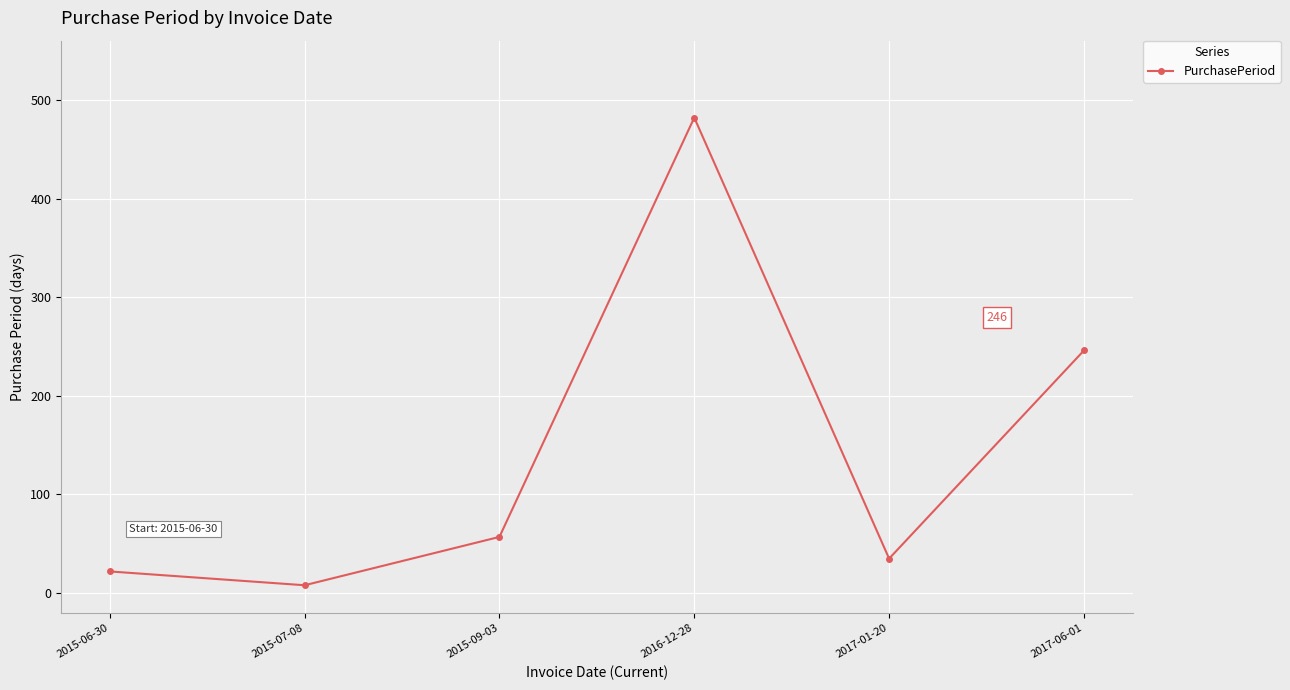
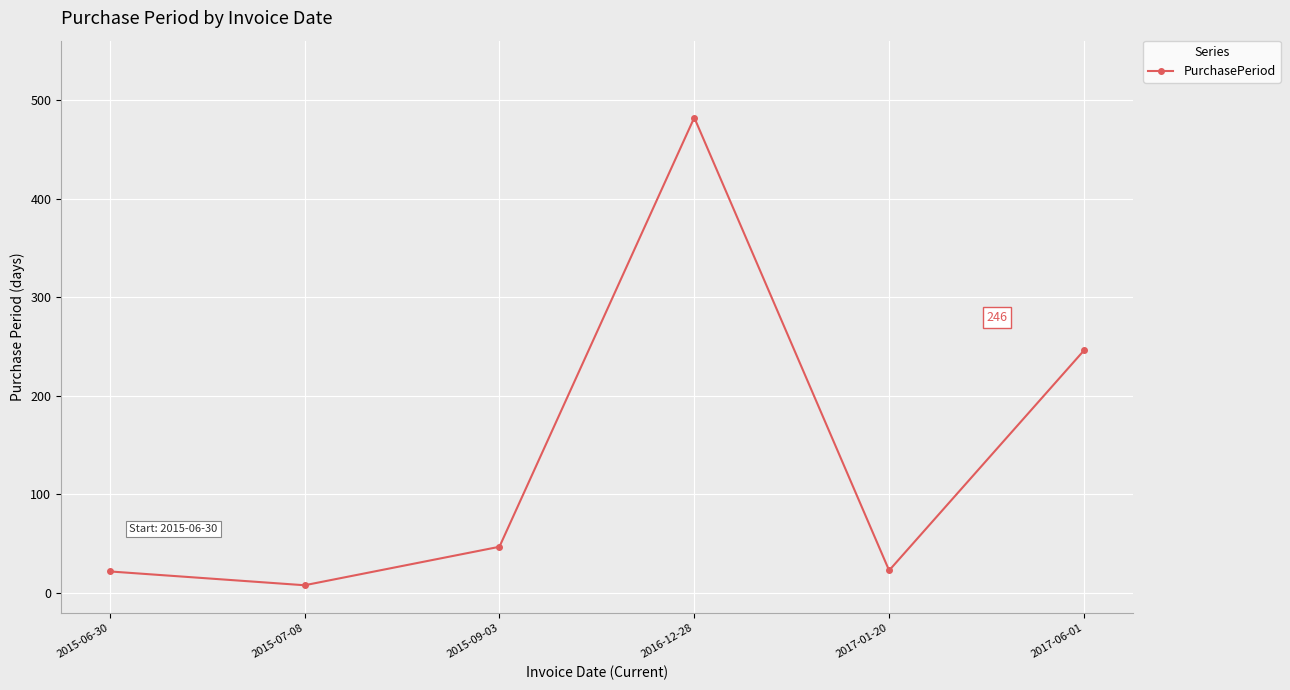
2015-09-03: 60 -> 50
2017-01-20: 40 -> 20
